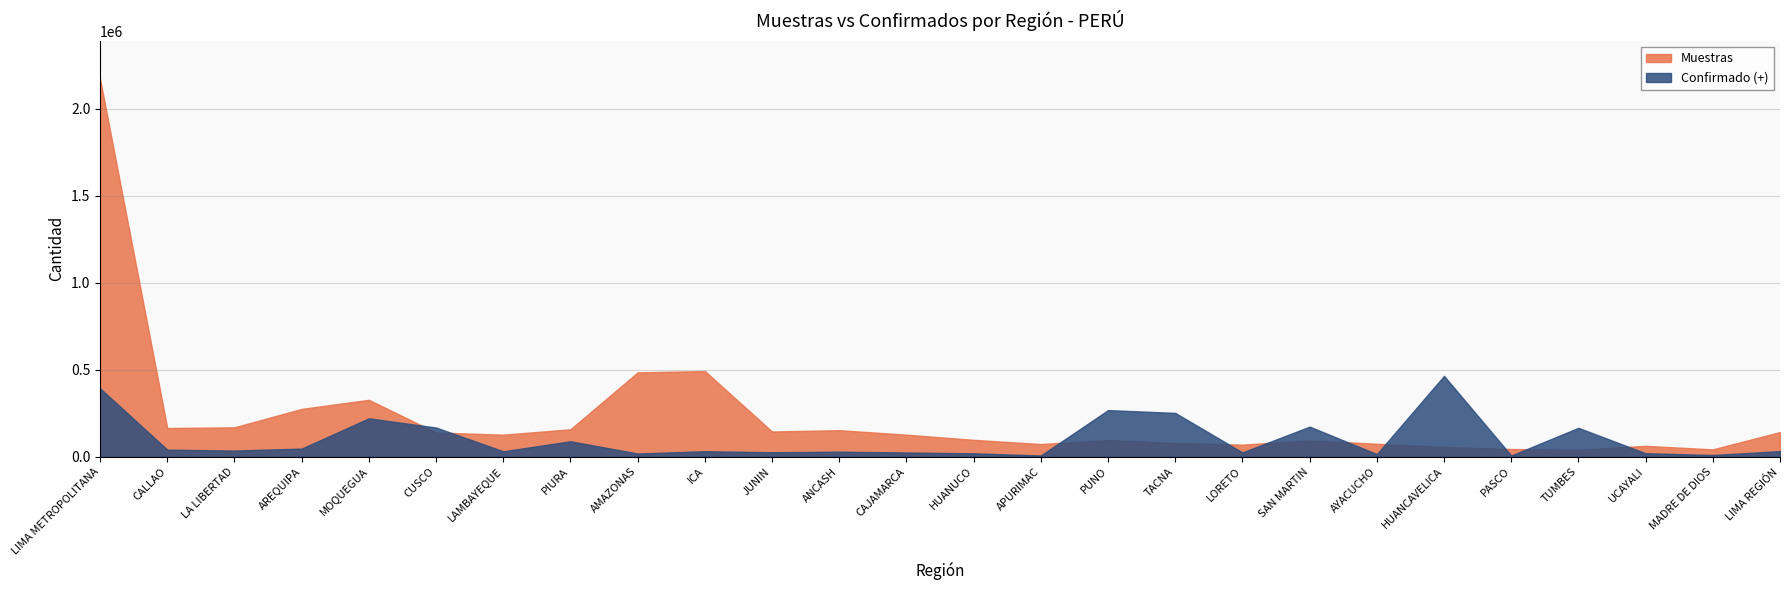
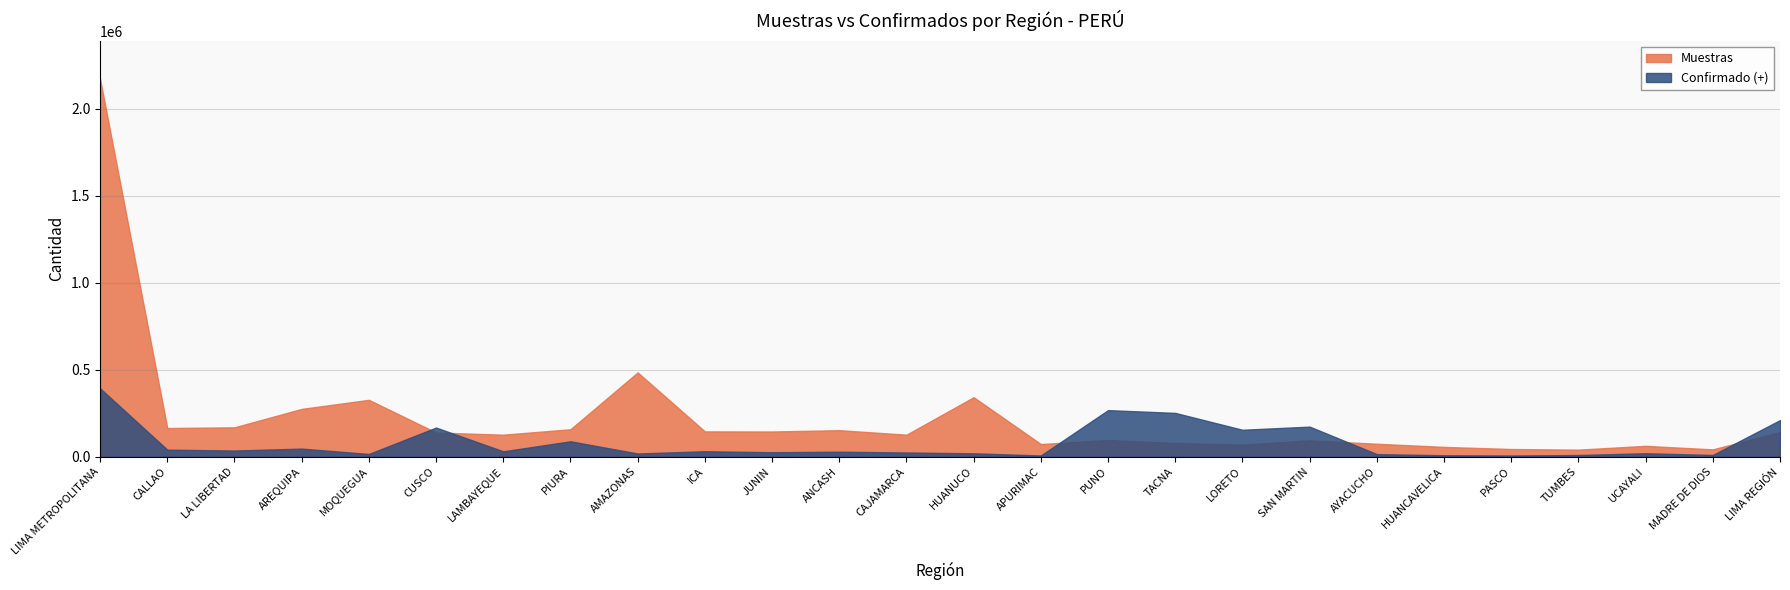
Confirmado (+), MOQUEGUA: 220000 -> 20000
Muestras, ICA: 490000 -> 140000
Muestras, HUANUCO: 100000 -> 340000
Confirmado (+), LORETO: 20000 -> 150000
Confirmado (+), HUANCAVELICA: 460000 -> 10000
Confirmado (+), TUMBES: 170000 -> 10000
Confirmado (+), LIMA REGIÓN: 30000 -> 210000
